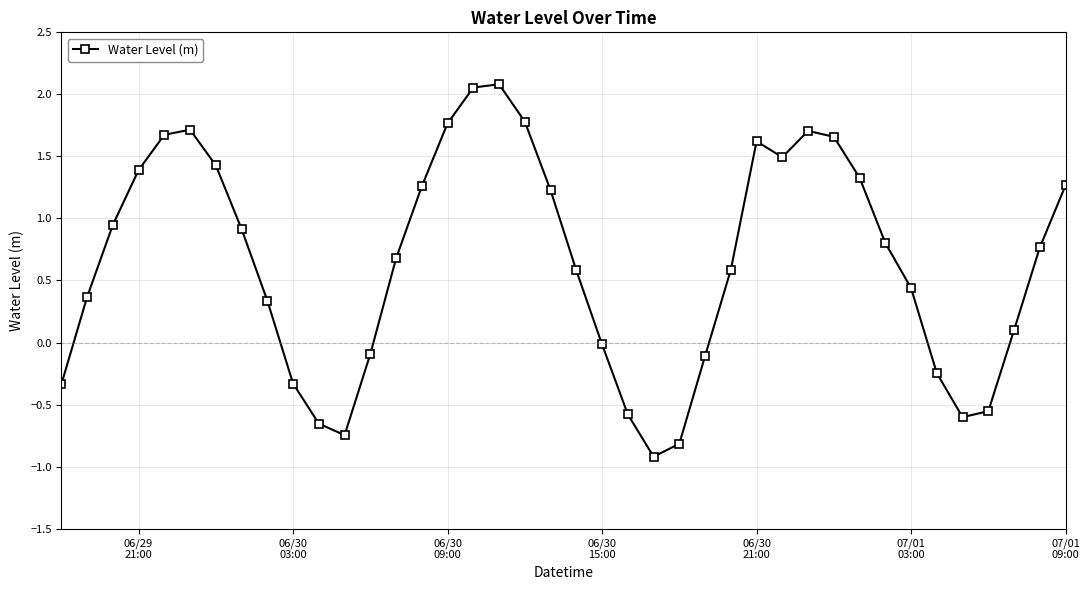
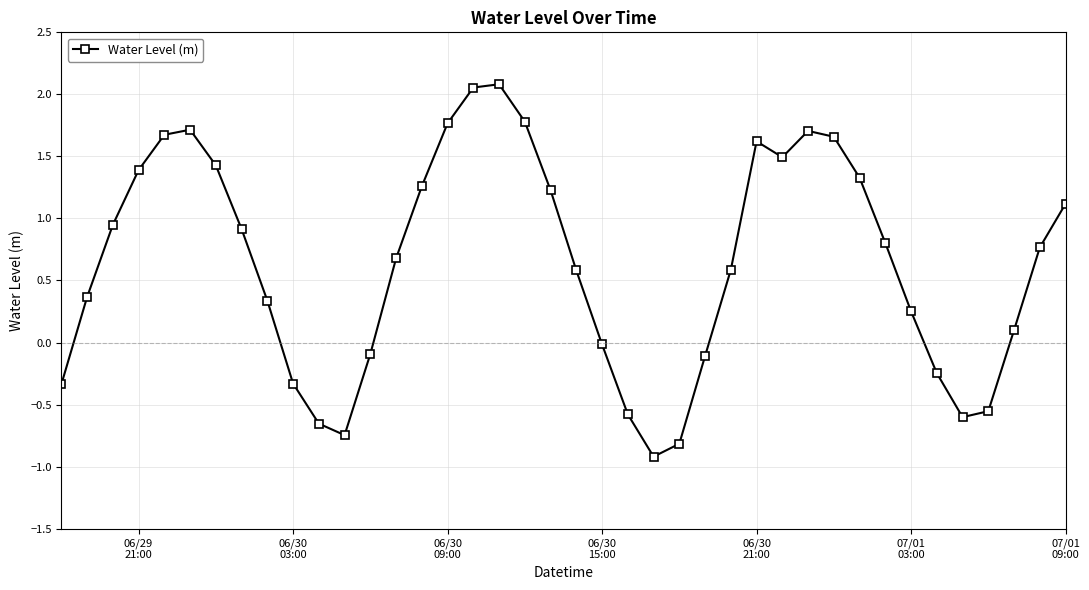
07/01 03:00: 0.44 -> 0.25
07/01 09:00: 1.27 -> 1.12
